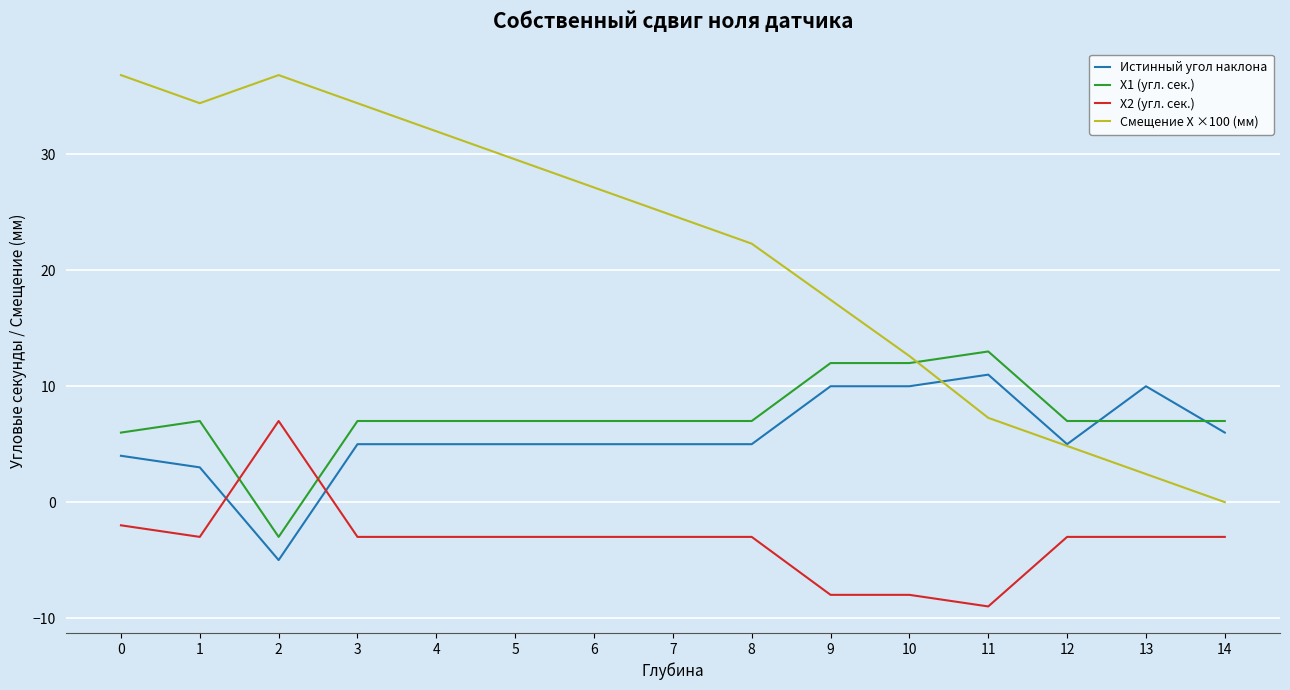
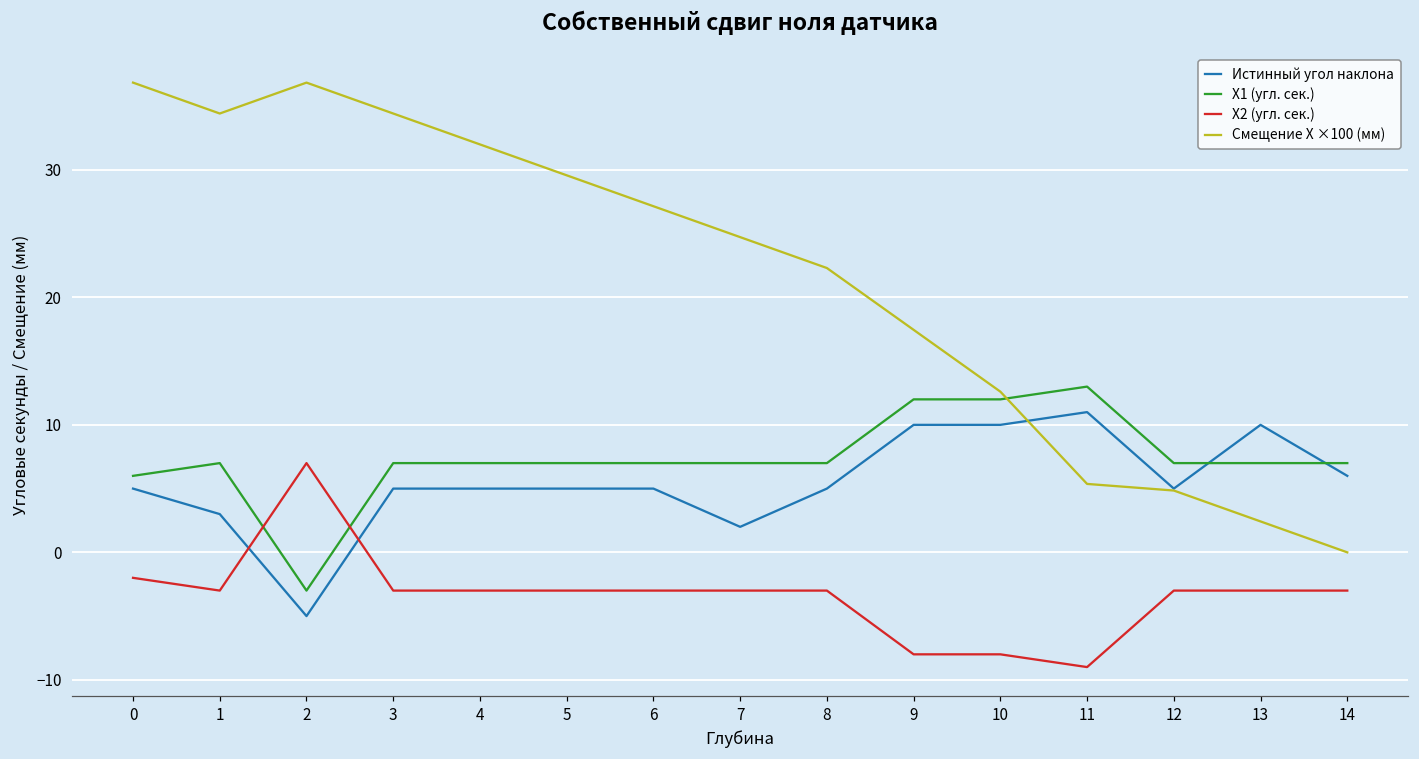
Истинный угол наклона, 0: 4 -> 5
Истинный угол наклона, 7: 5 -> 2
Смещение X ×100 (мм), 11: 7.3 -> 5.4
